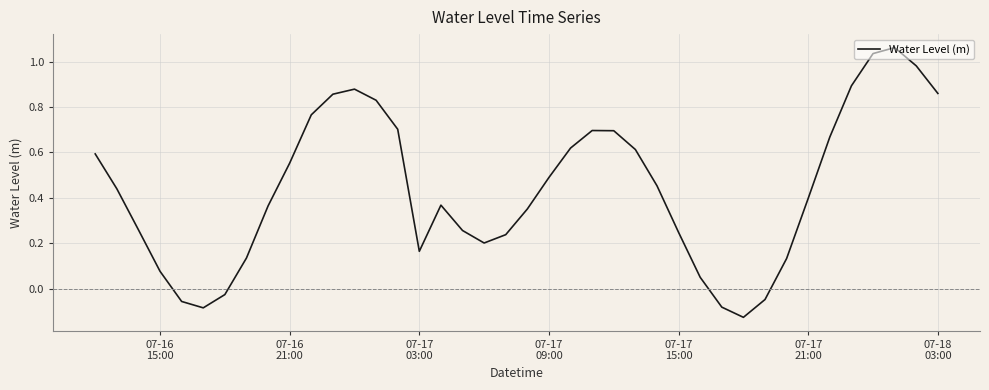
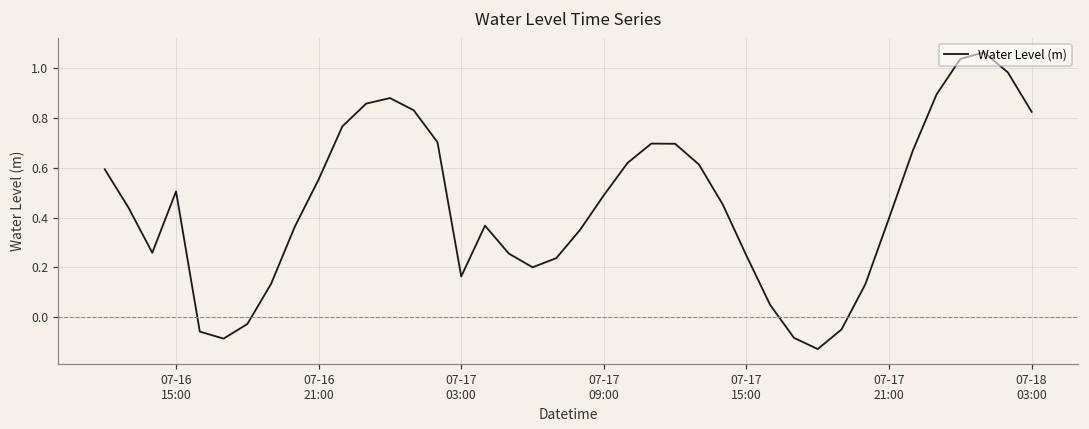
07-16 15:00: 0.08 -> 0.50
07-18 03:00: 0.86 -> 0.82
